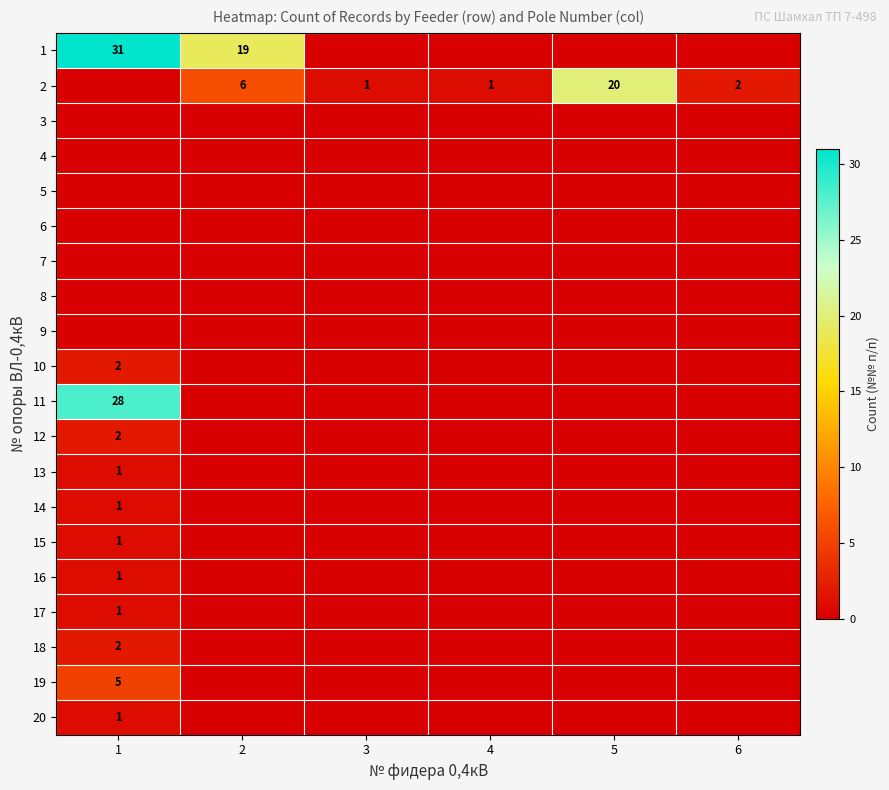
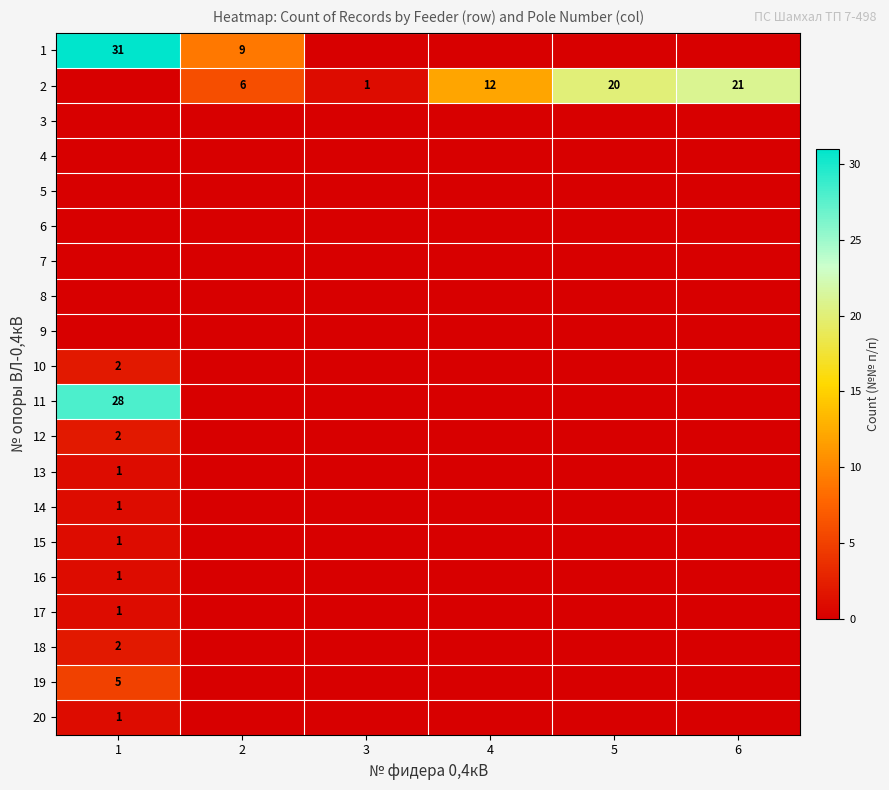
1, 2: 19 -> 9
2, 4: 1 -> 12
2, 6: 2 -> 21
